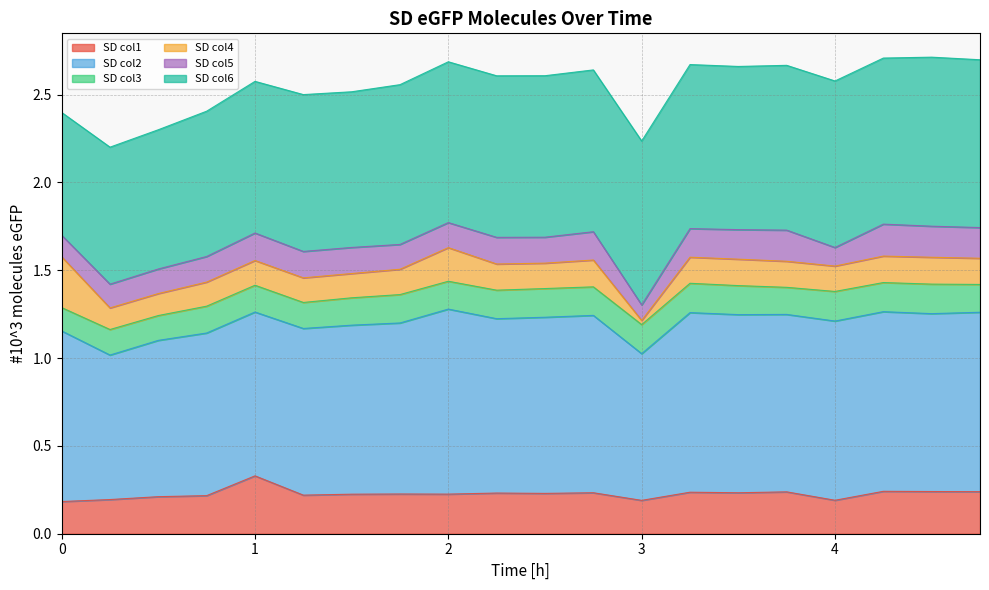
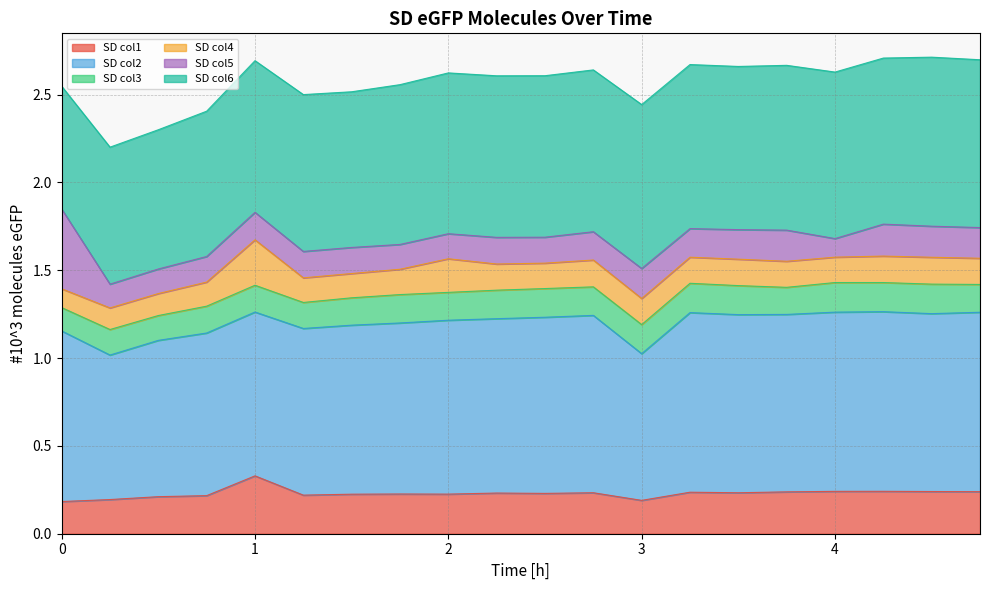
SD col4, 0: 0.29 -> 0.11
SD col5, 0: 0.12 -> 0.45
SD col4, 1: 0.14 -> 0.26
SD col2, 2: 1.05 -> 0.99
SD col4, 3: 0.02 -> 0.15
SD col5, 3: 0.09 -> 0.17
SD col1, 4: 0.19 -> 0.24
